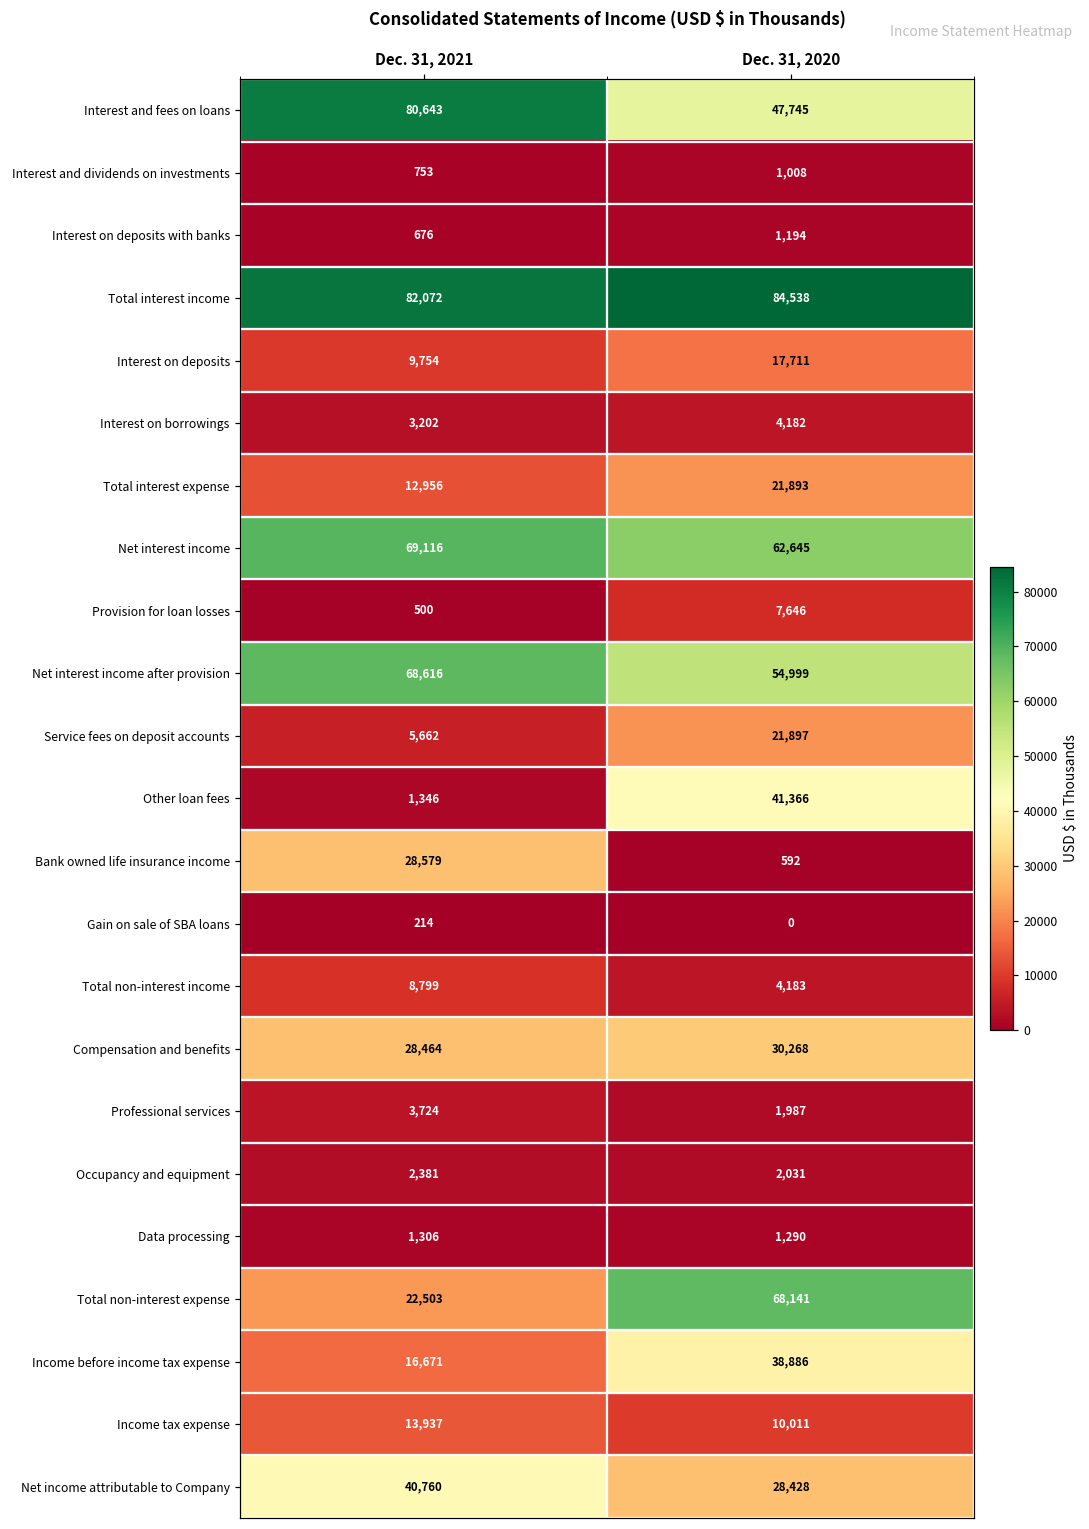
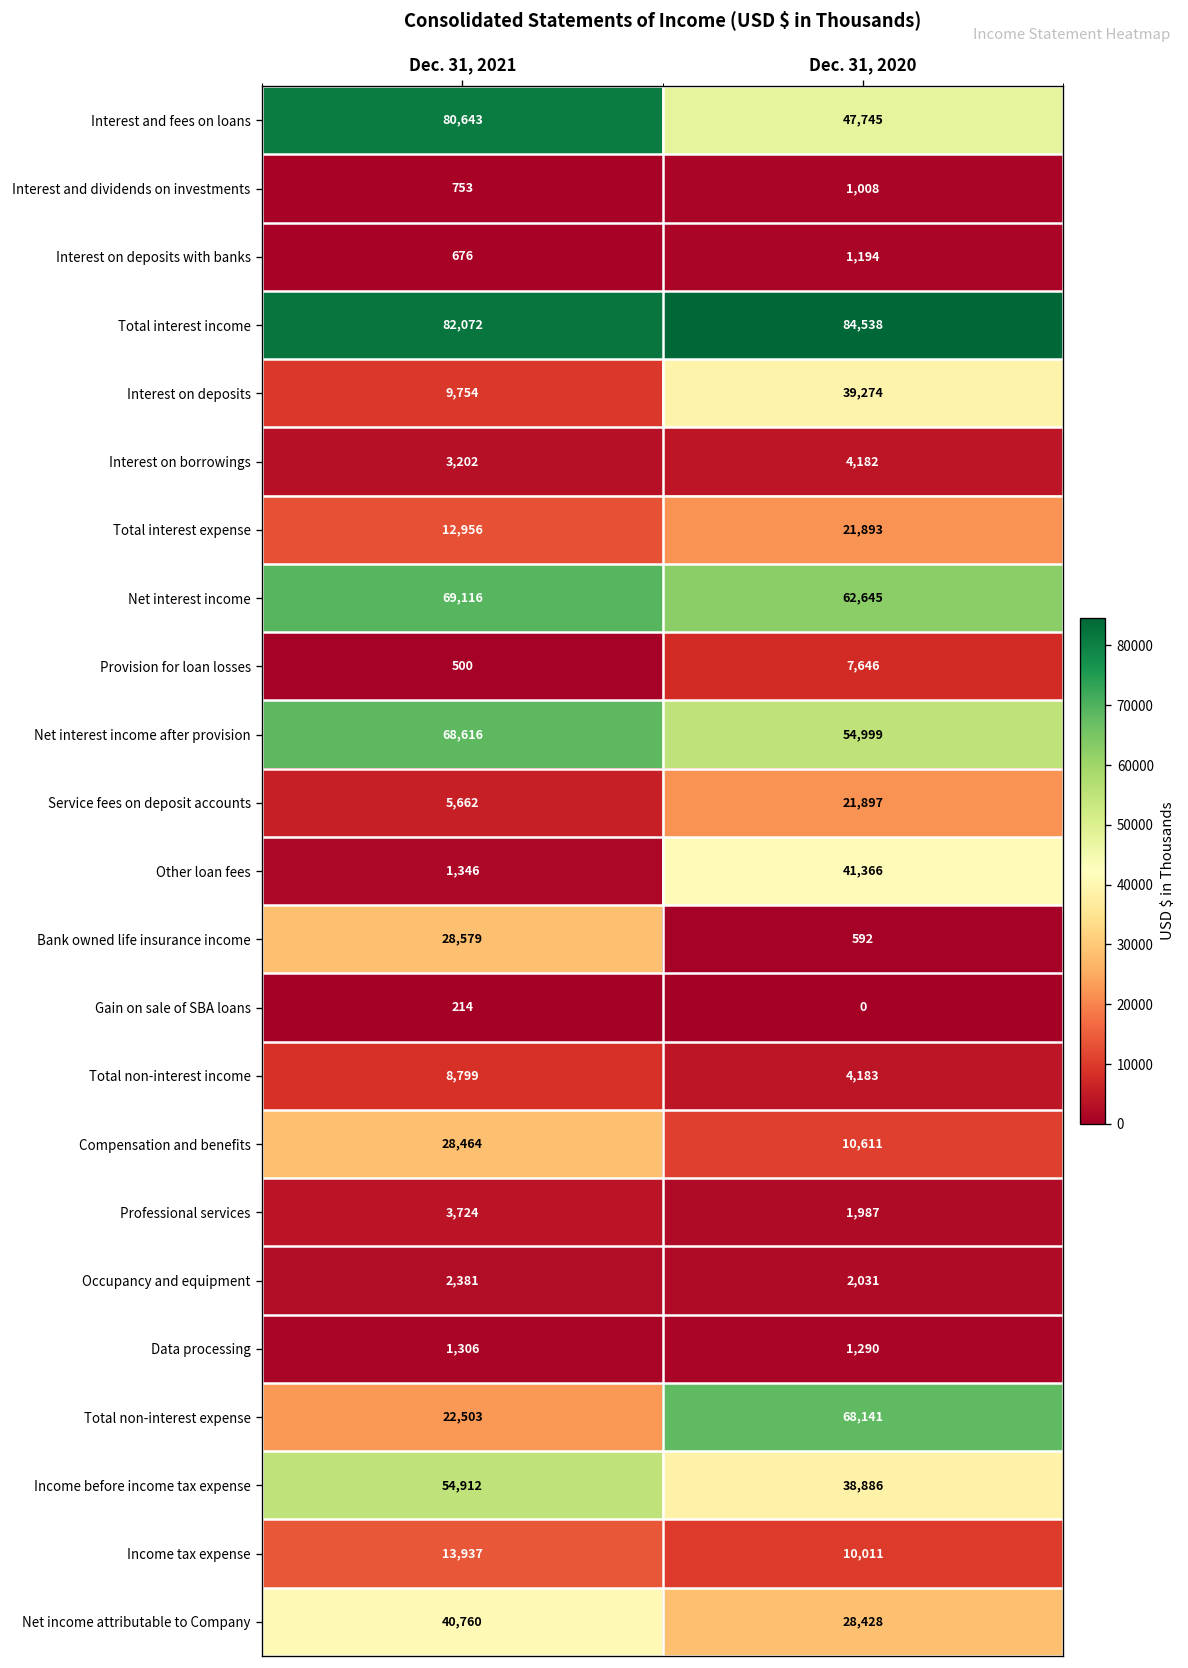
Interest on deposits, Dec. 31, 2020: 17,711 -> 39,274
Compensation and benefits, Dec. 31, 2020: 30,268 -> 10,611
Income before income tax expense, Dec. 31, 2021: 16,671 -> 54,912
